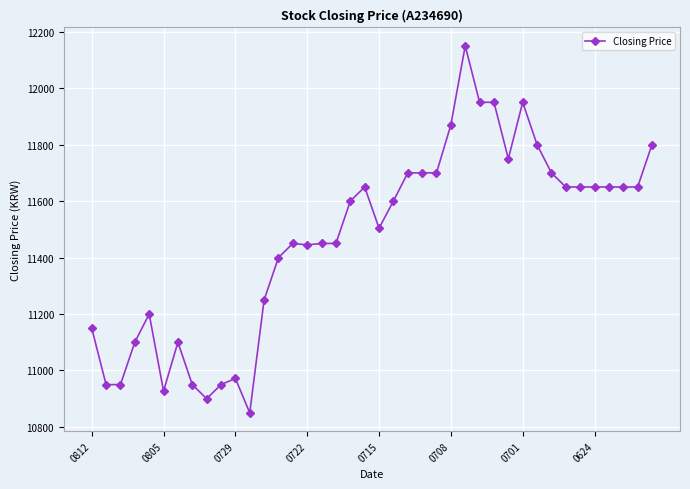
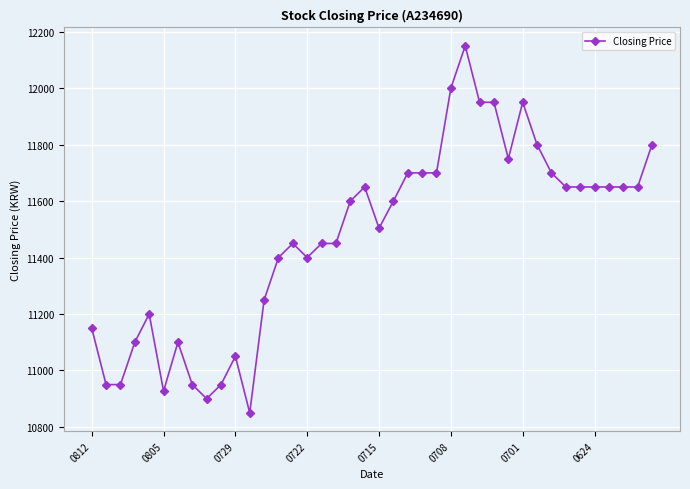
0729: 10970 -> 11050
0722: 11450 -> 11400
0708: 11870 -> 12000
